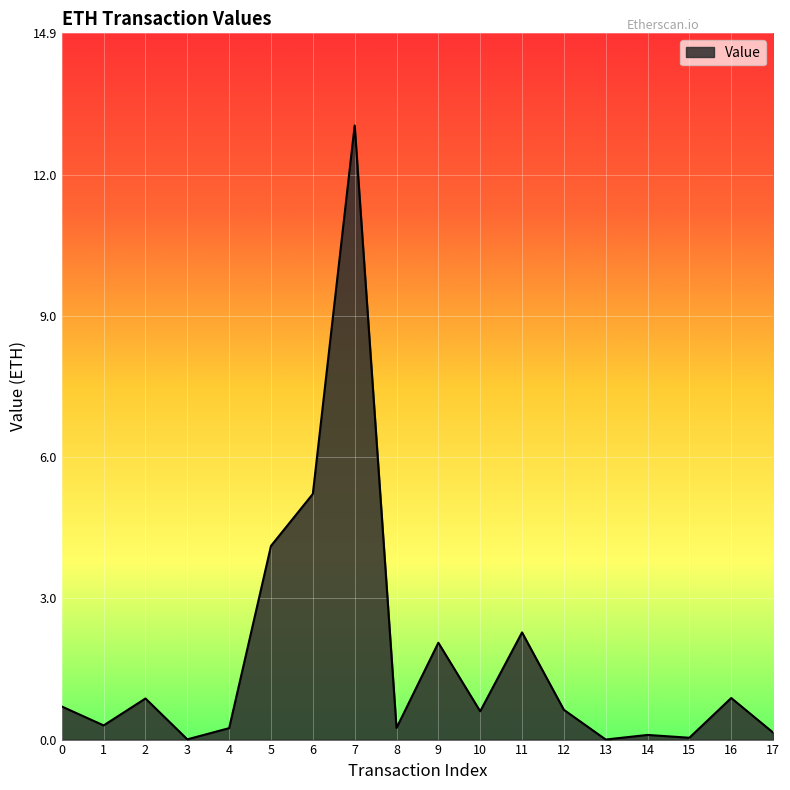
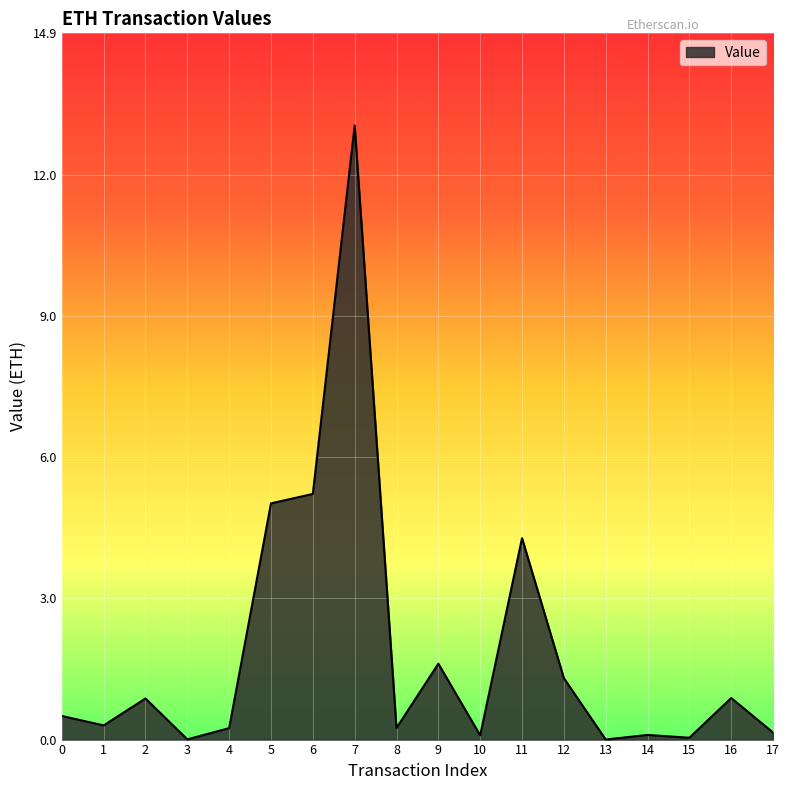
0: 0.7 -> 0.5
5: 4.1 -> 5.0
9: 2.0 -> 1.6
10: 0.6 -> 0.1
11: 2.3 -> 4.3
12: 0.6 -> 1.3
